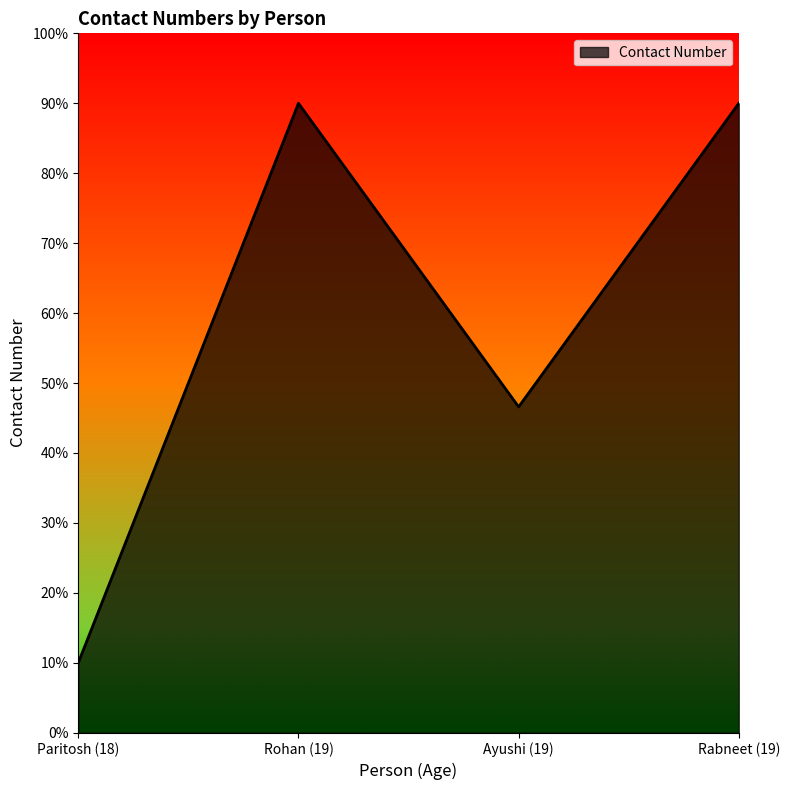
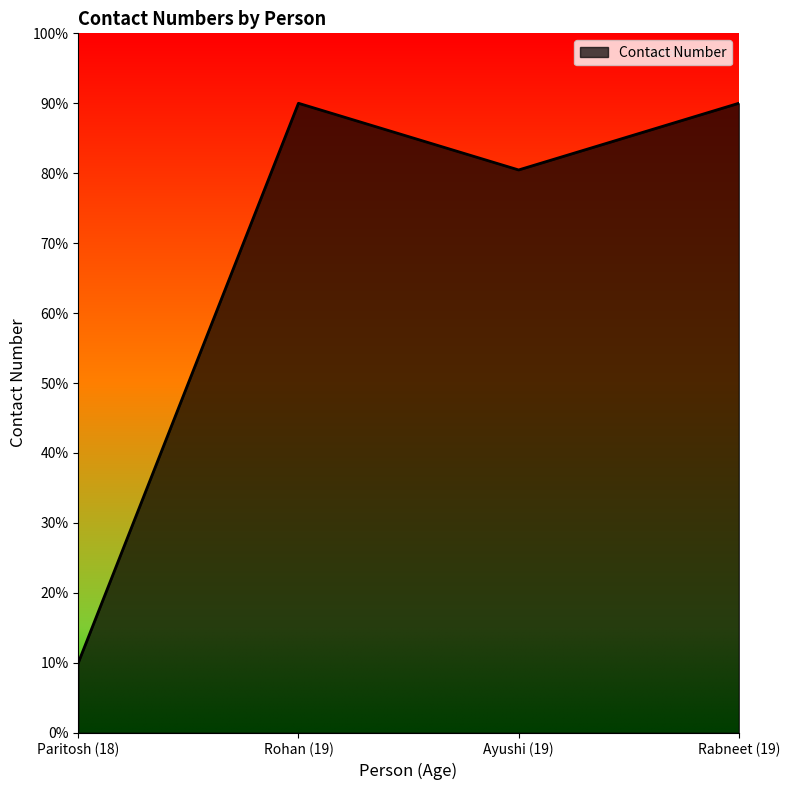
Ayushi (19): 47% -> 80%
